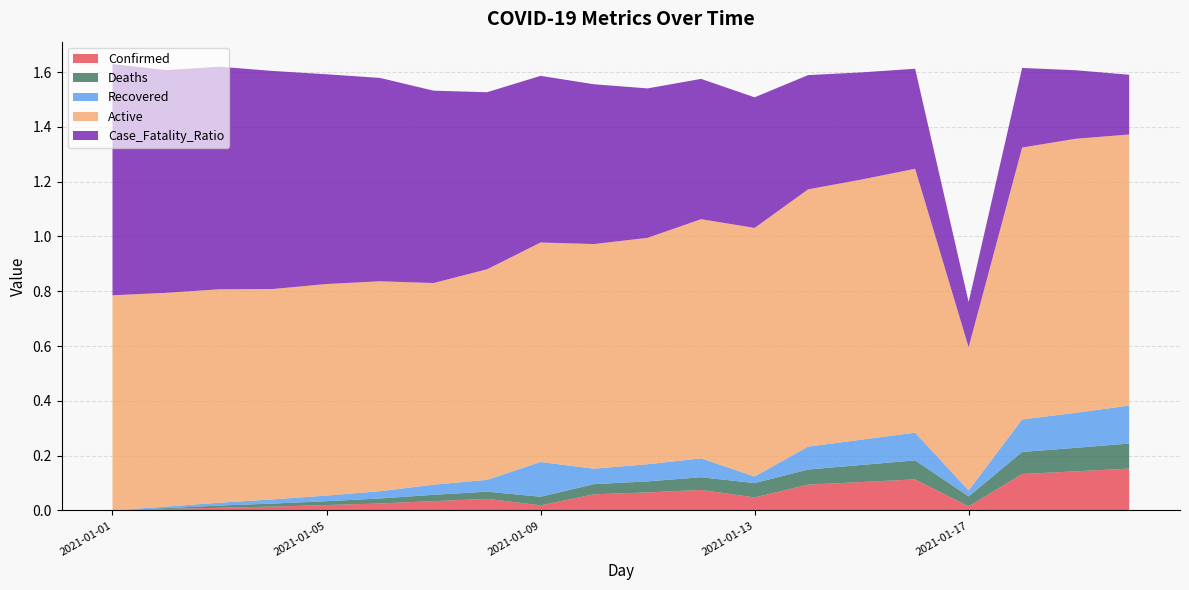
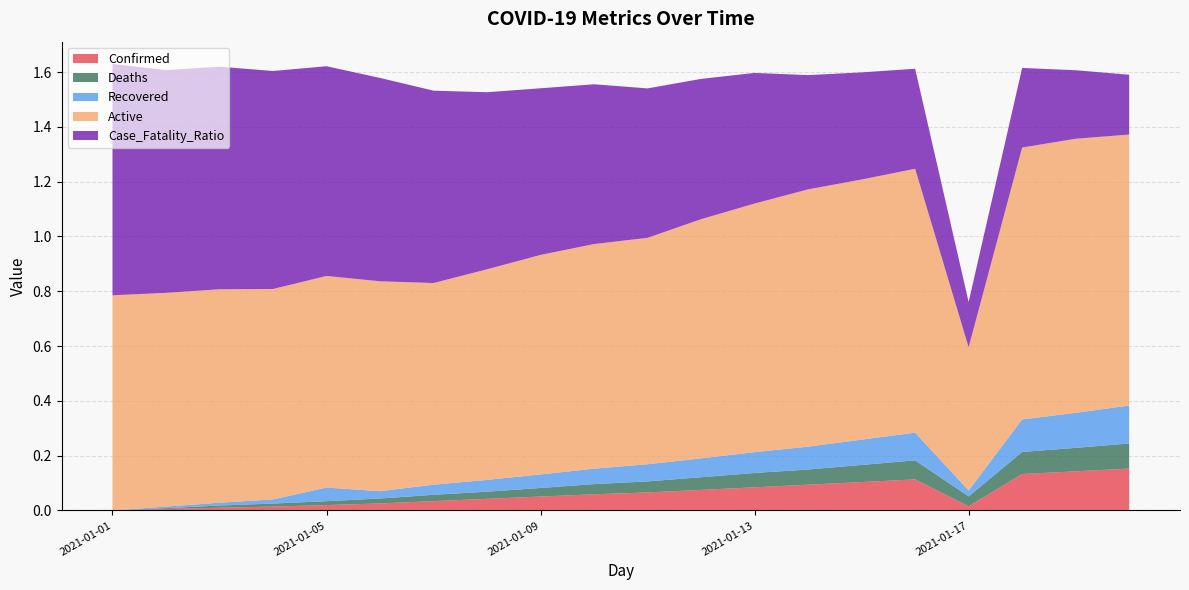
Recovered, 2021-01-05: 0.02 -> 0.05
Confirmed, 2021-01-09: 0.02 -> 0.05
Recovered, 2021-01-09: 0.13 -> 0.05
Confirmed, 2021-01-13: 0.05 -> 0.08
Recovered, 2021-01-13: 0.02 -> 0.08
